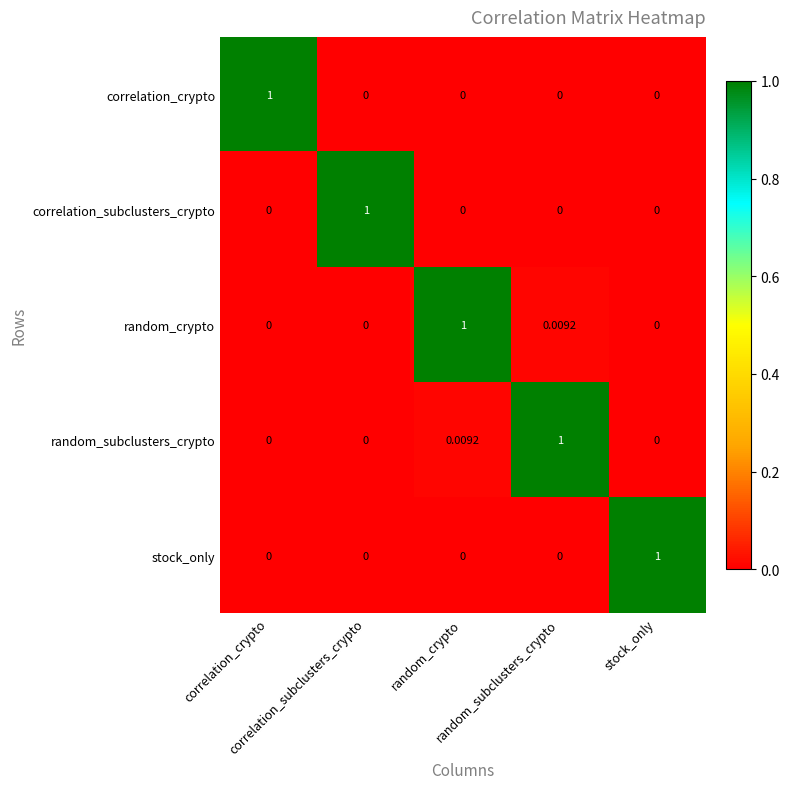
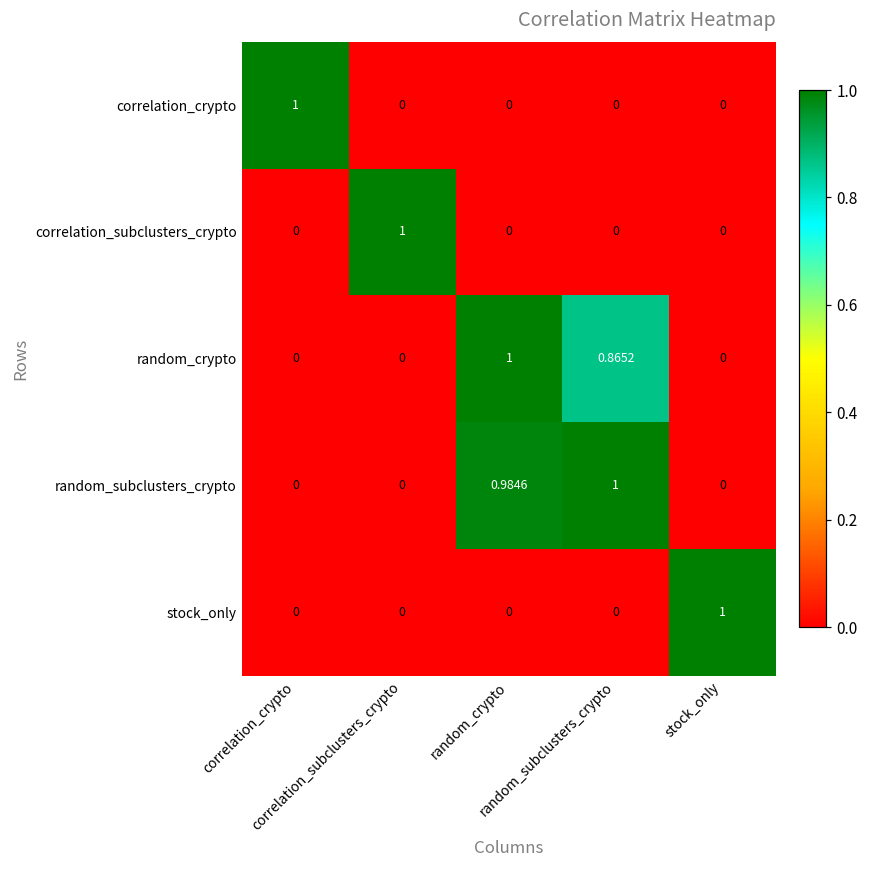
random_crypto, random_subclusters_crypto: 0.0092 -> 0.8652
random_subclusters_crypto, random_crypto: 0.0092 -> 0.9846
